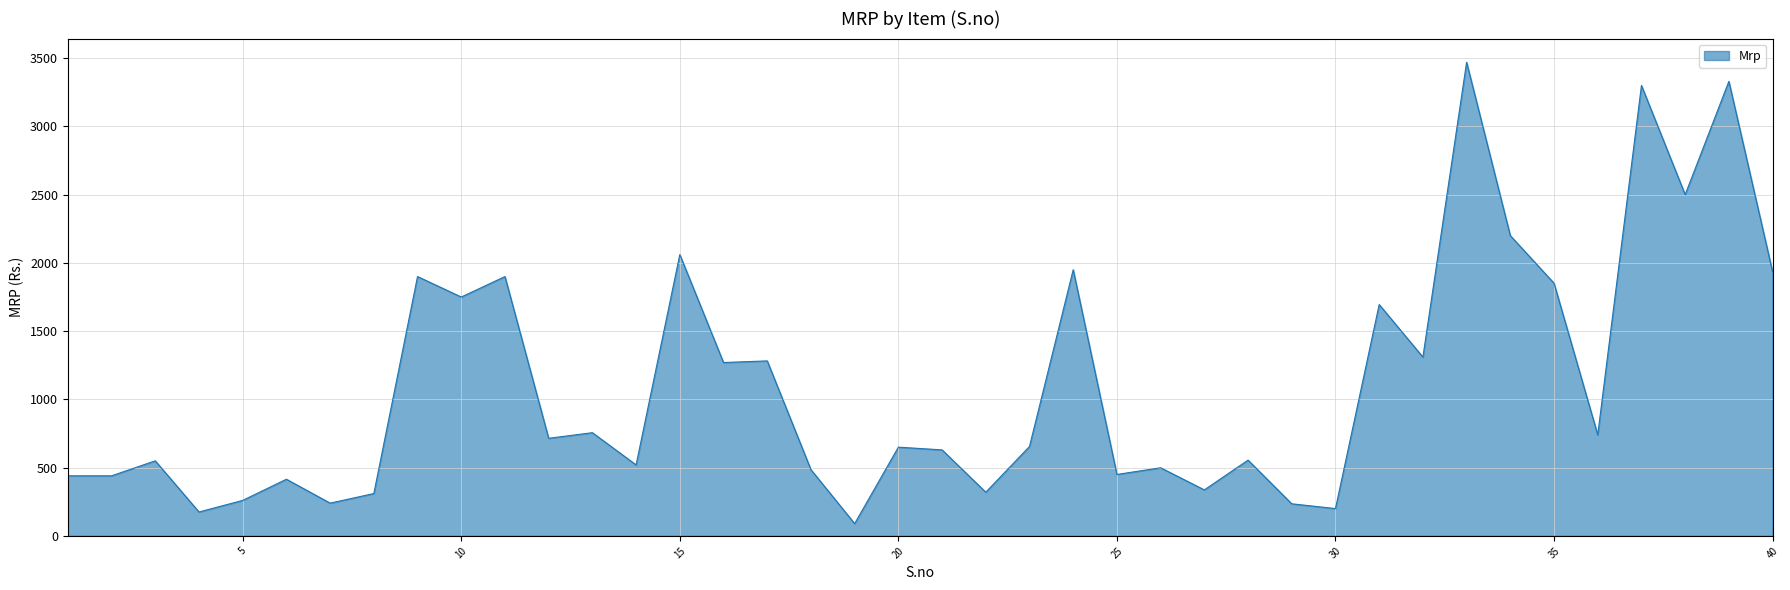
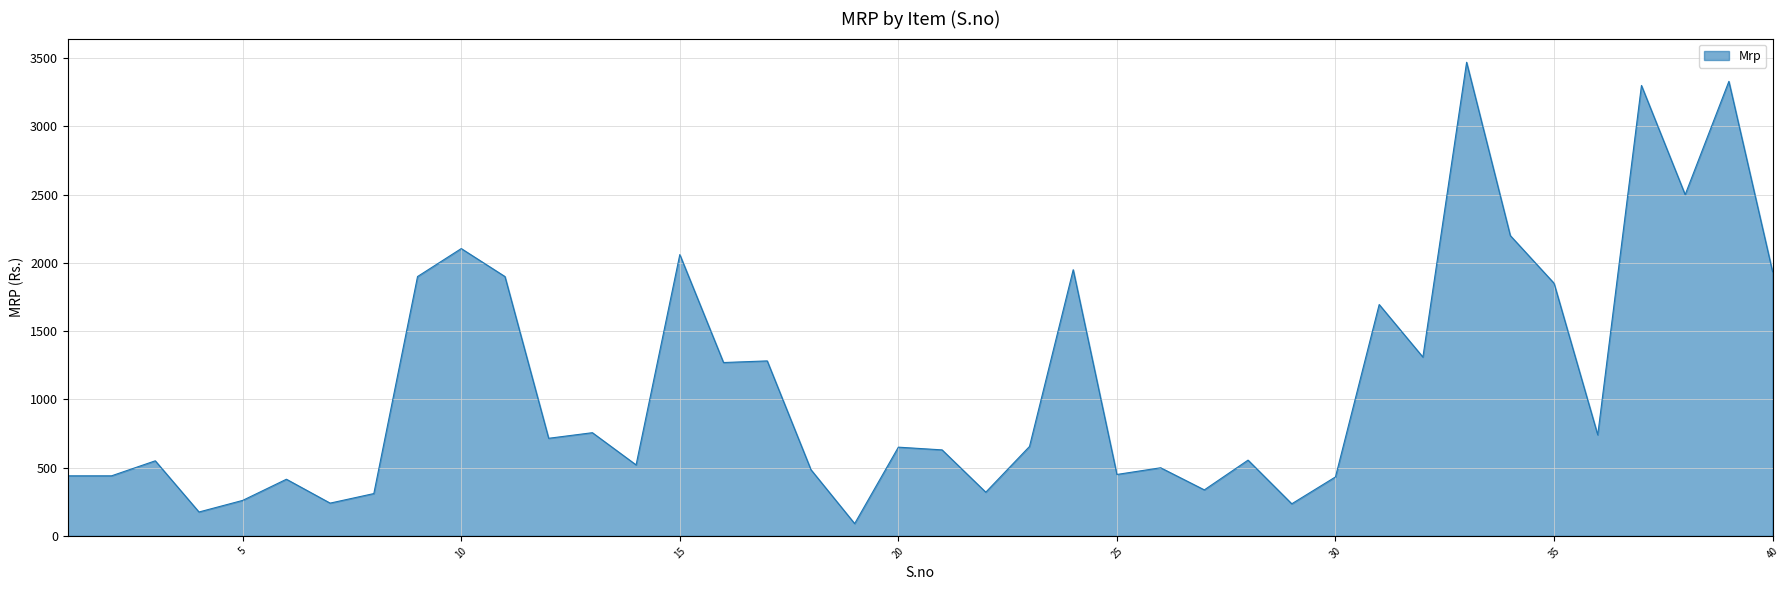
10: 1750 -> 2110
30: 200 -> 430
